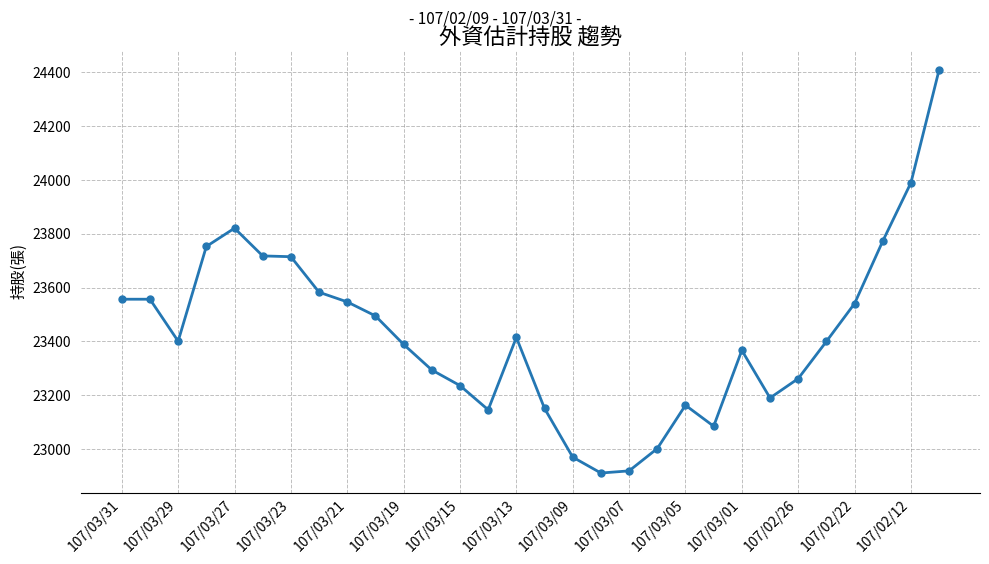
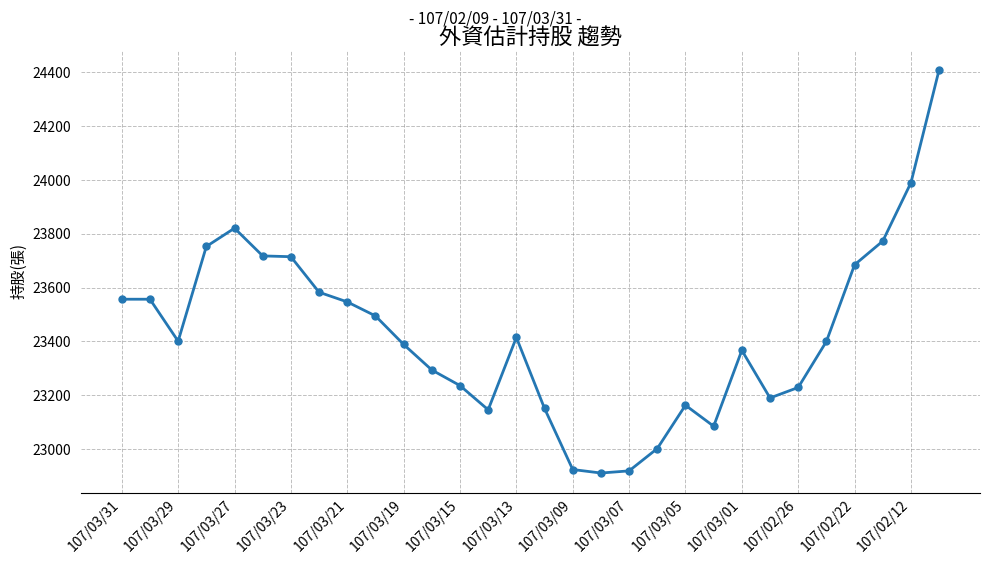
107/03/09: 22970 -> 22920
107/02/26: 23260 -> 23230
107/02/22: 23540 -> 23690
